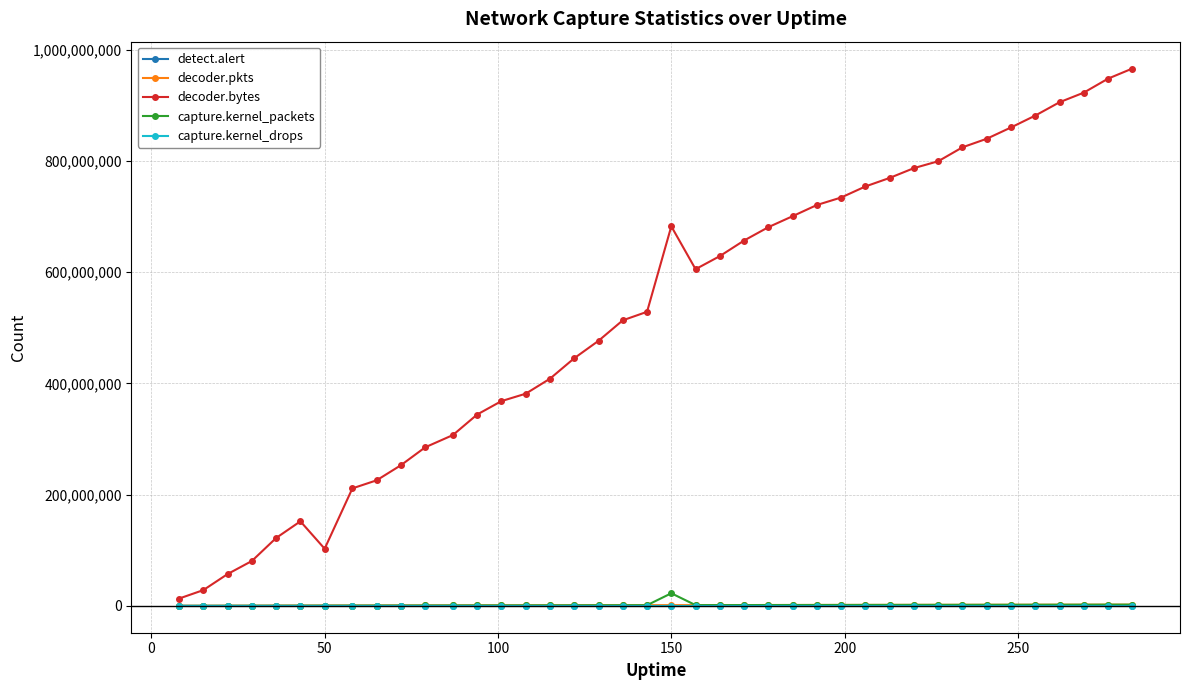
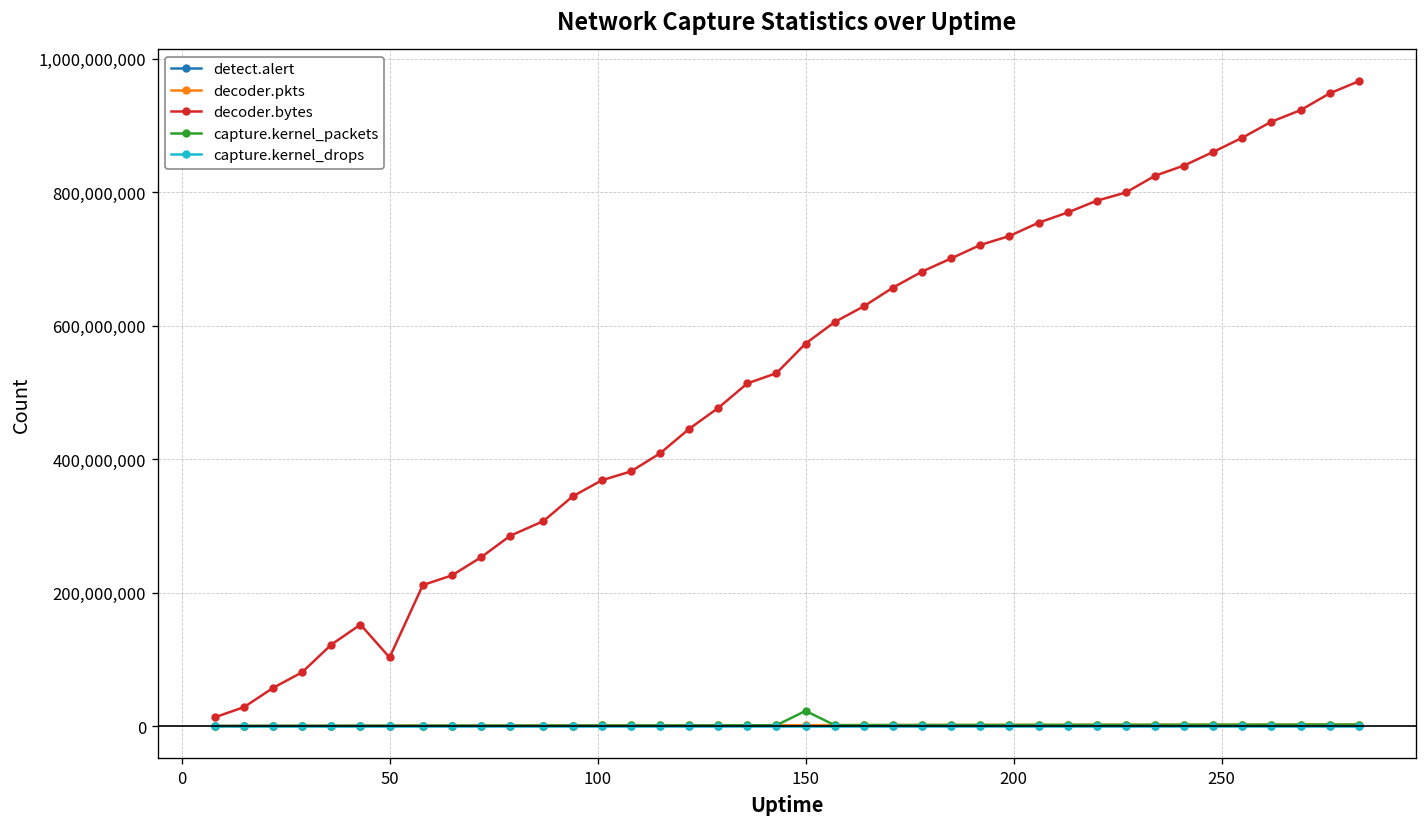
decoder.bytes, 150: 680,000,000 -> 570,000,000
